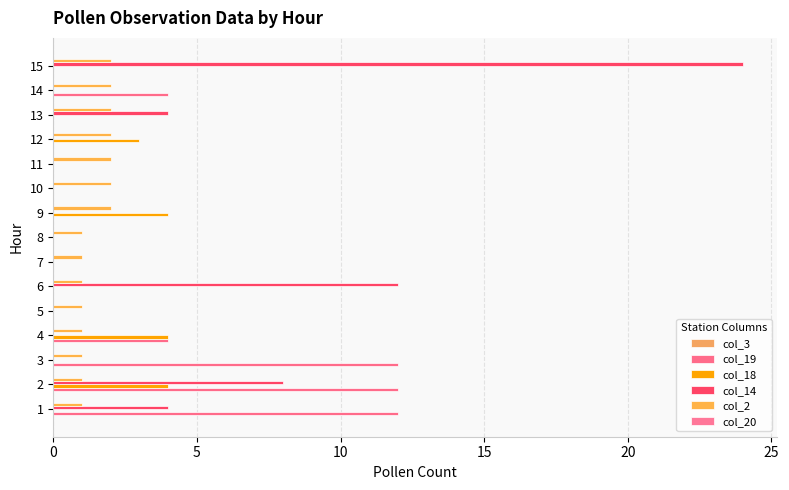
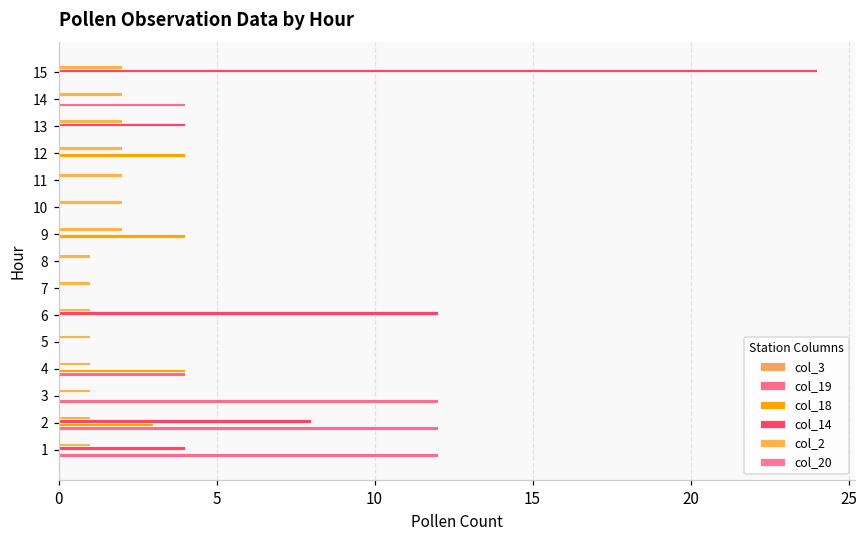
col_18, 12: 3 -> 4
col_18, 2: 4 -> 3
